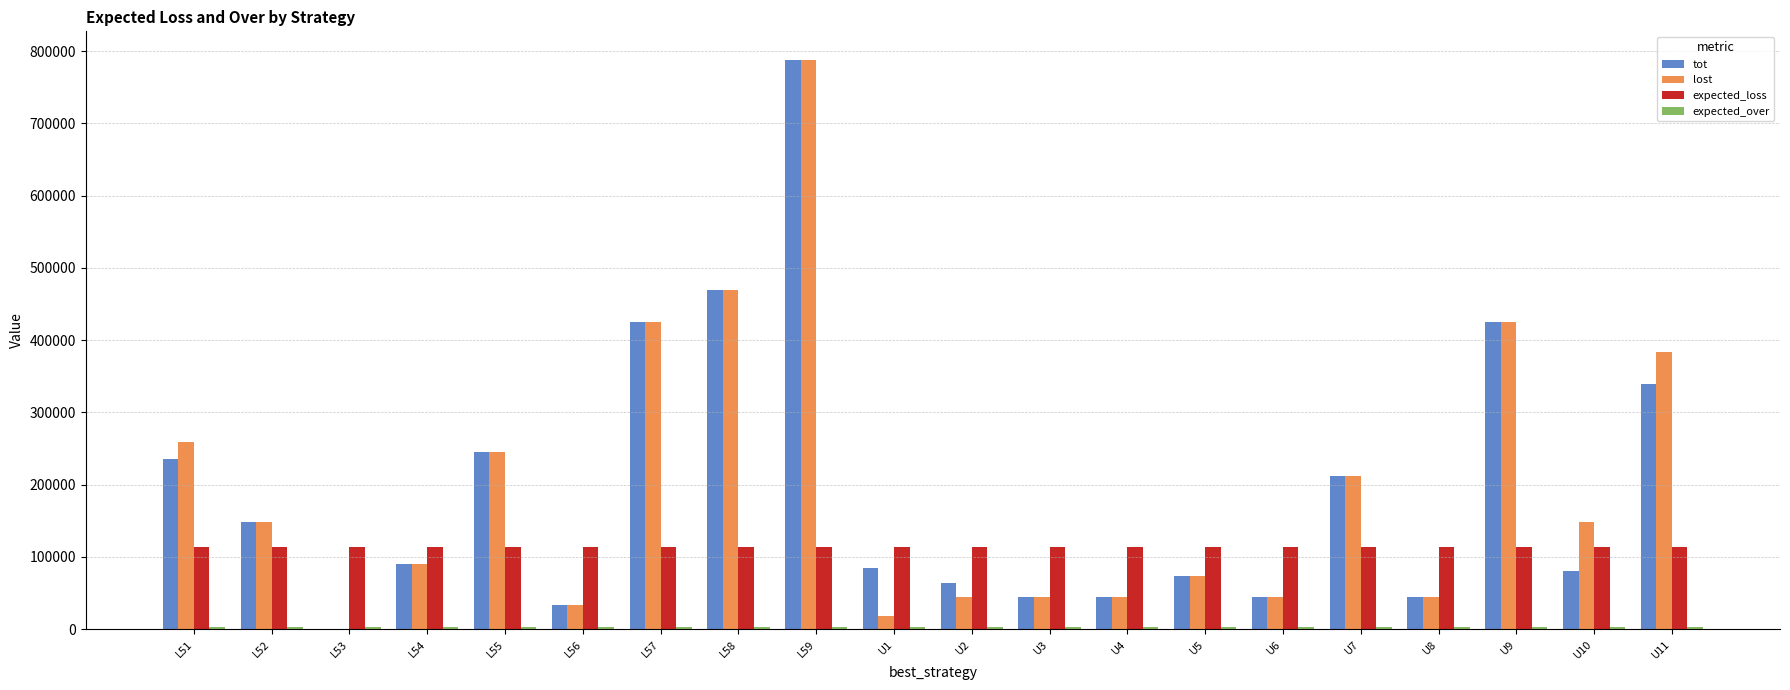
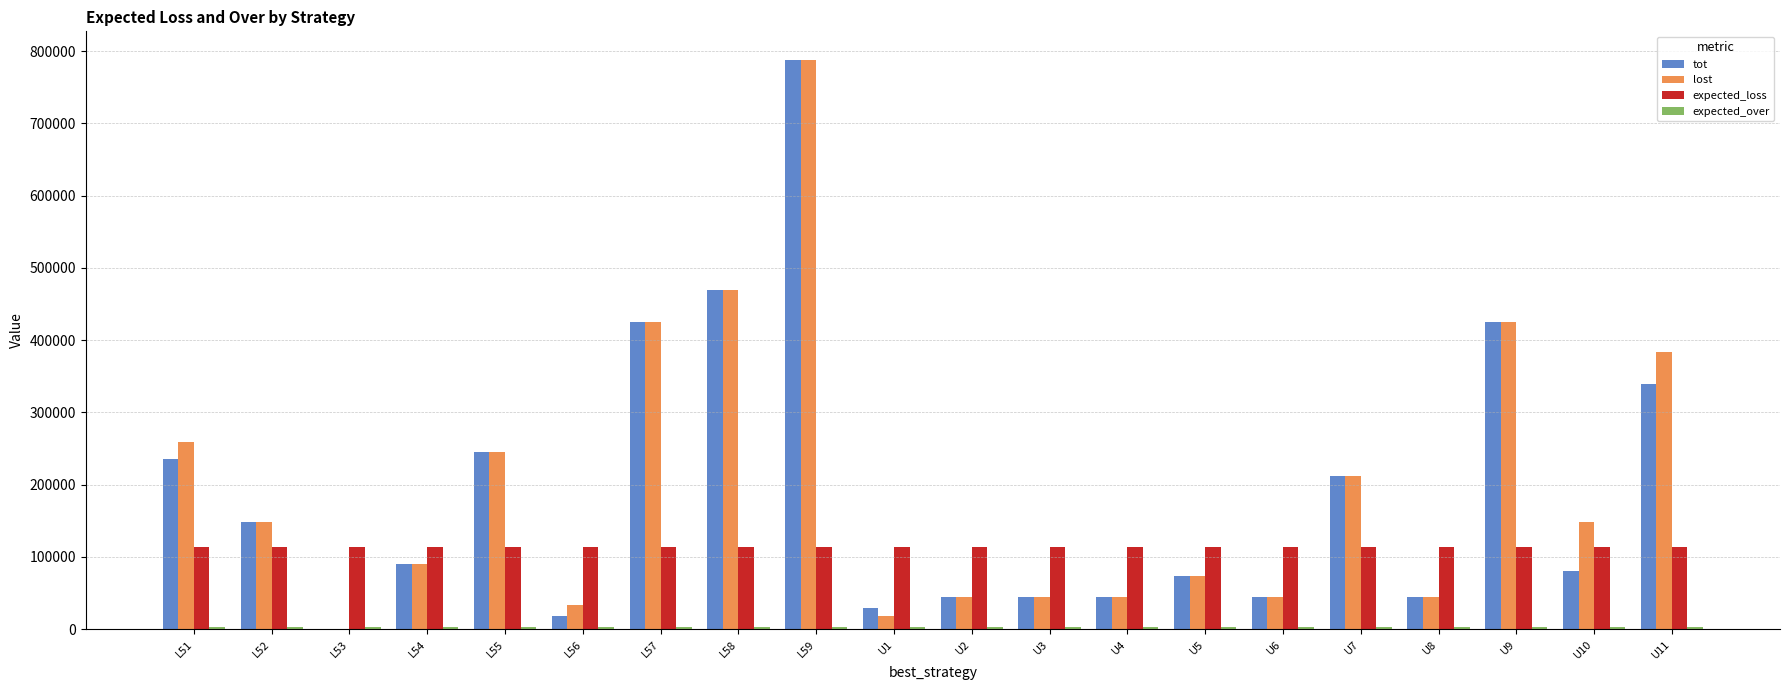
tot, L56: 30000 -> 20000
tot, U1: 80000 -> 30000
tot, U2: 60000 -> 40000
